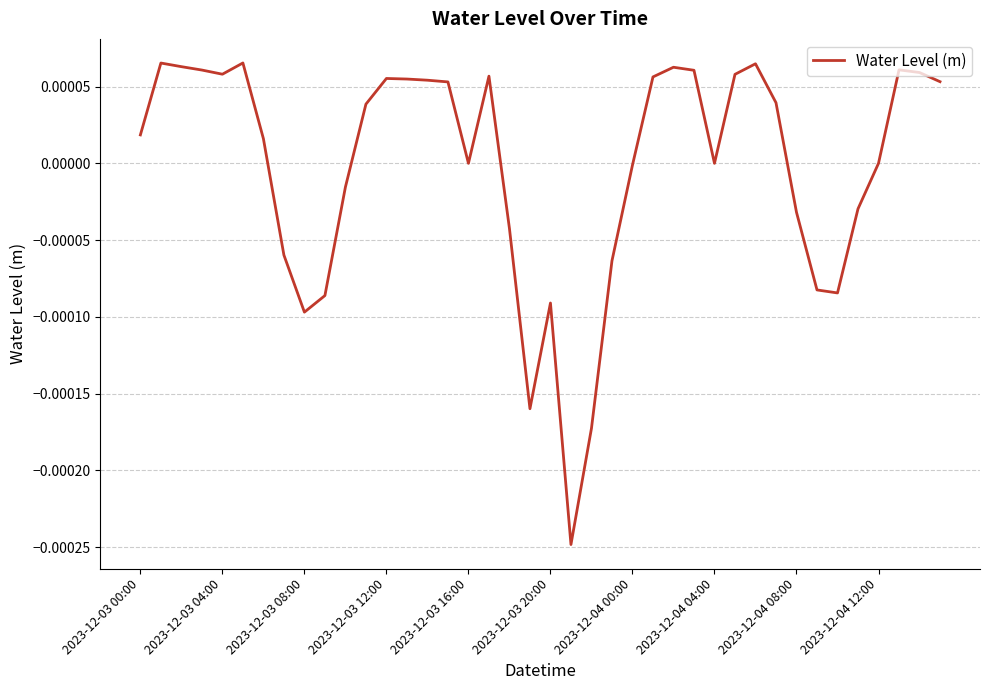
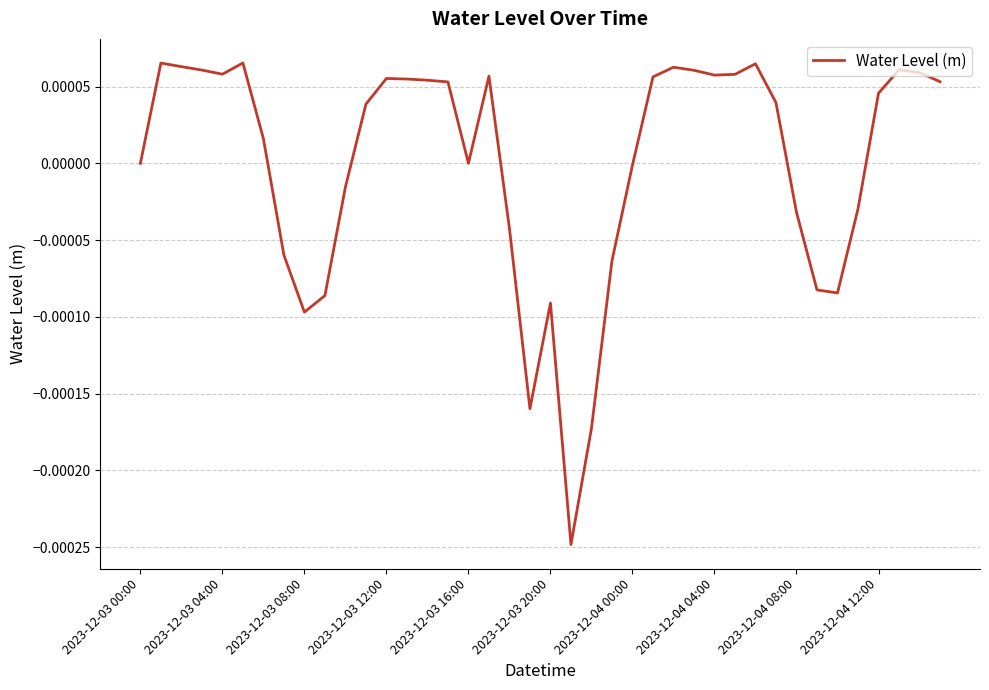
2023-12-03 00:00: 0.00002 -> 0.00000
2023-12-04 04:00: 0.0000 -> 0.0001
2023-12-04 12:00: 0.00000 -> 0.00005
